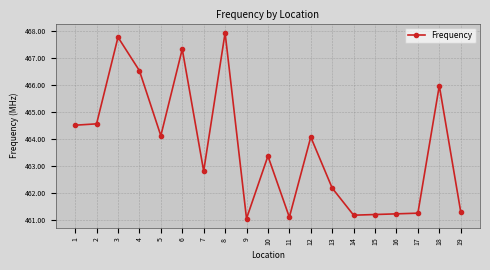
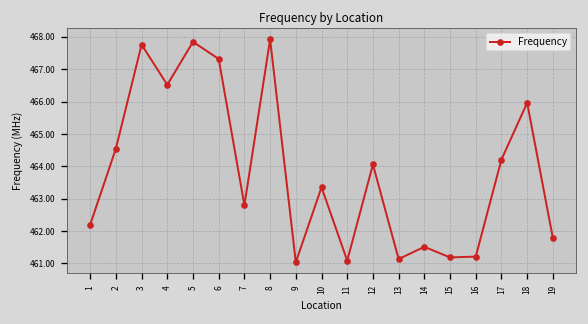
1: 464.5 -> 462.2
5: 464.1 -> 467.9
13: 462.2 -> 461.1
14: 461.2 -> 461.5
17: 461.2 -> 464.2
19: 461.3 -> 461.8
